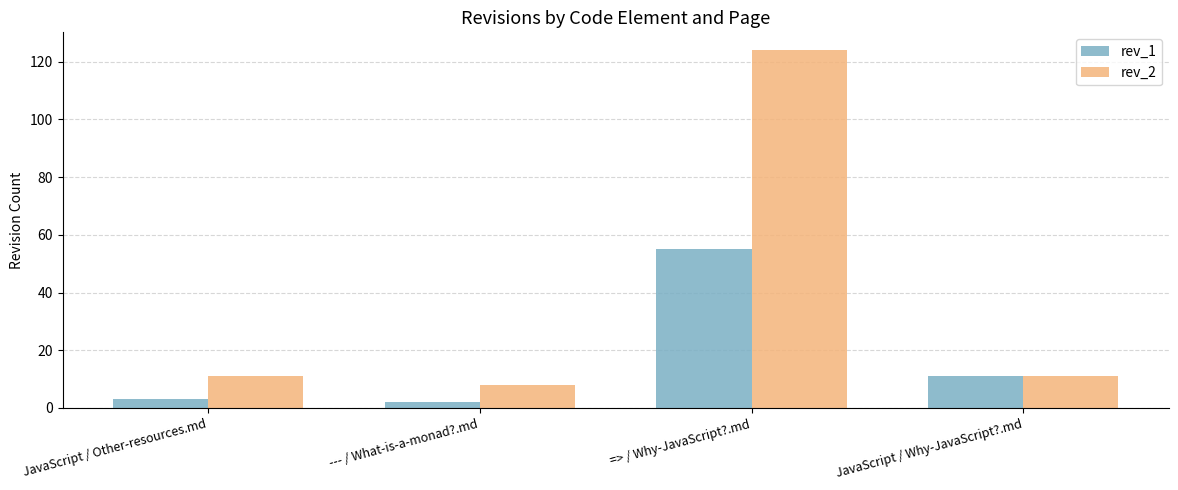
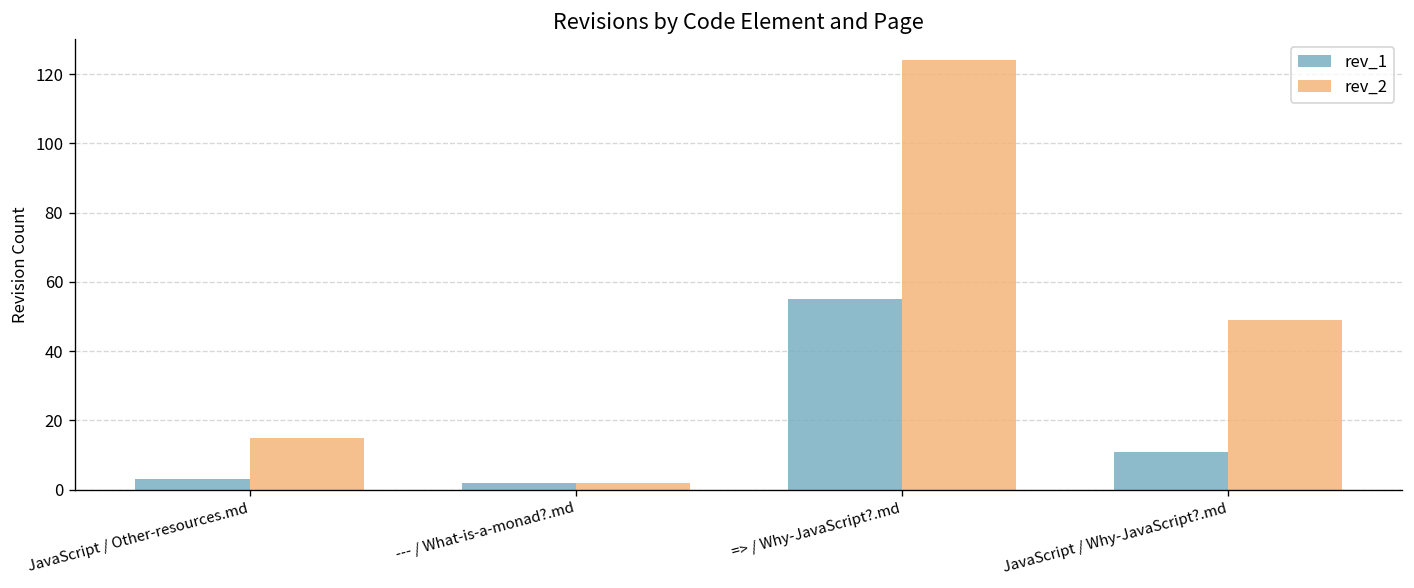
rev_2, JavaScript / Other-resources.md: 11 -> 15
rev_2, --- / What-is-a-monad?.md: 8 -> 2
rev_2, JavaScript / Why-JavaScript?.md: 11 -> 49
